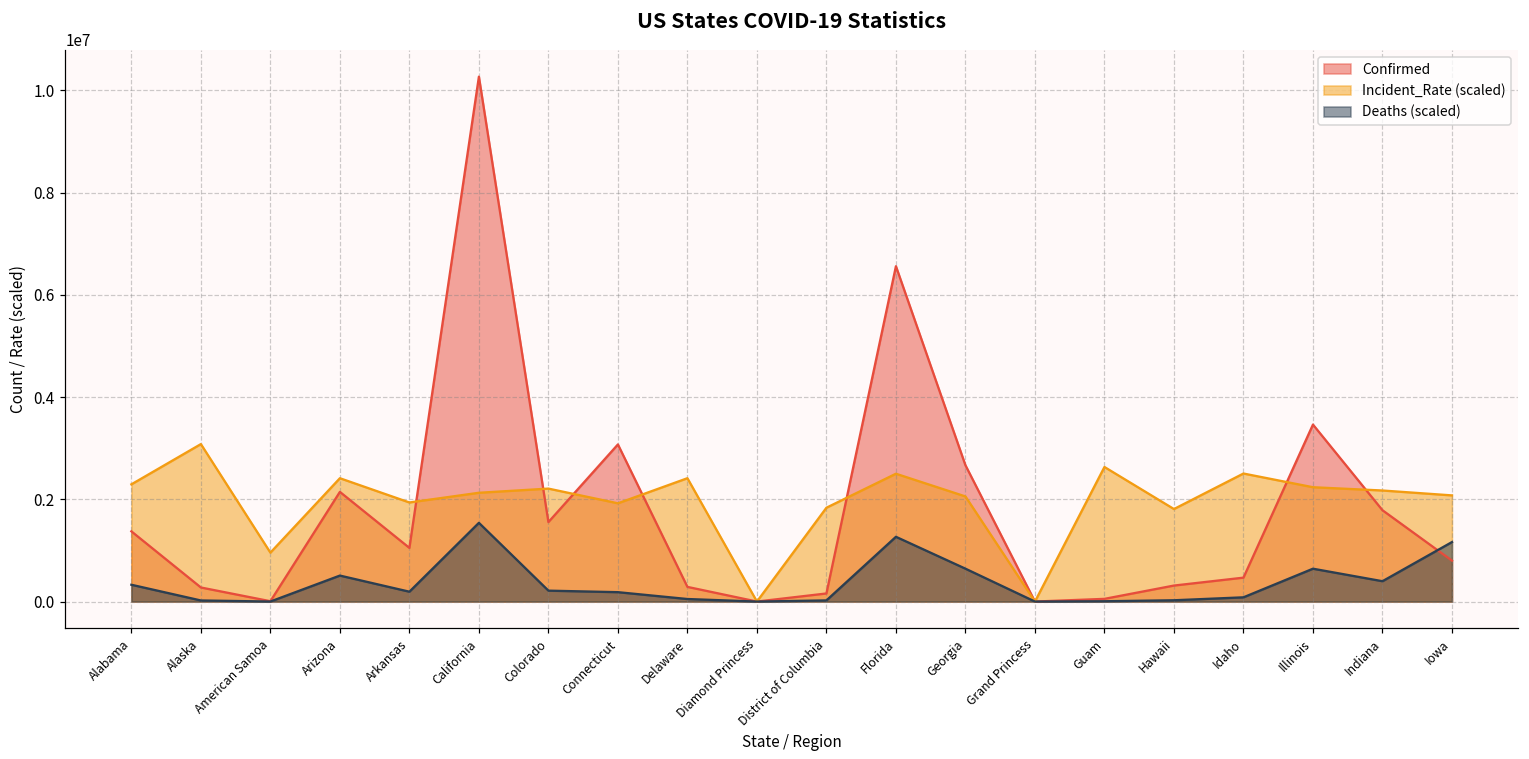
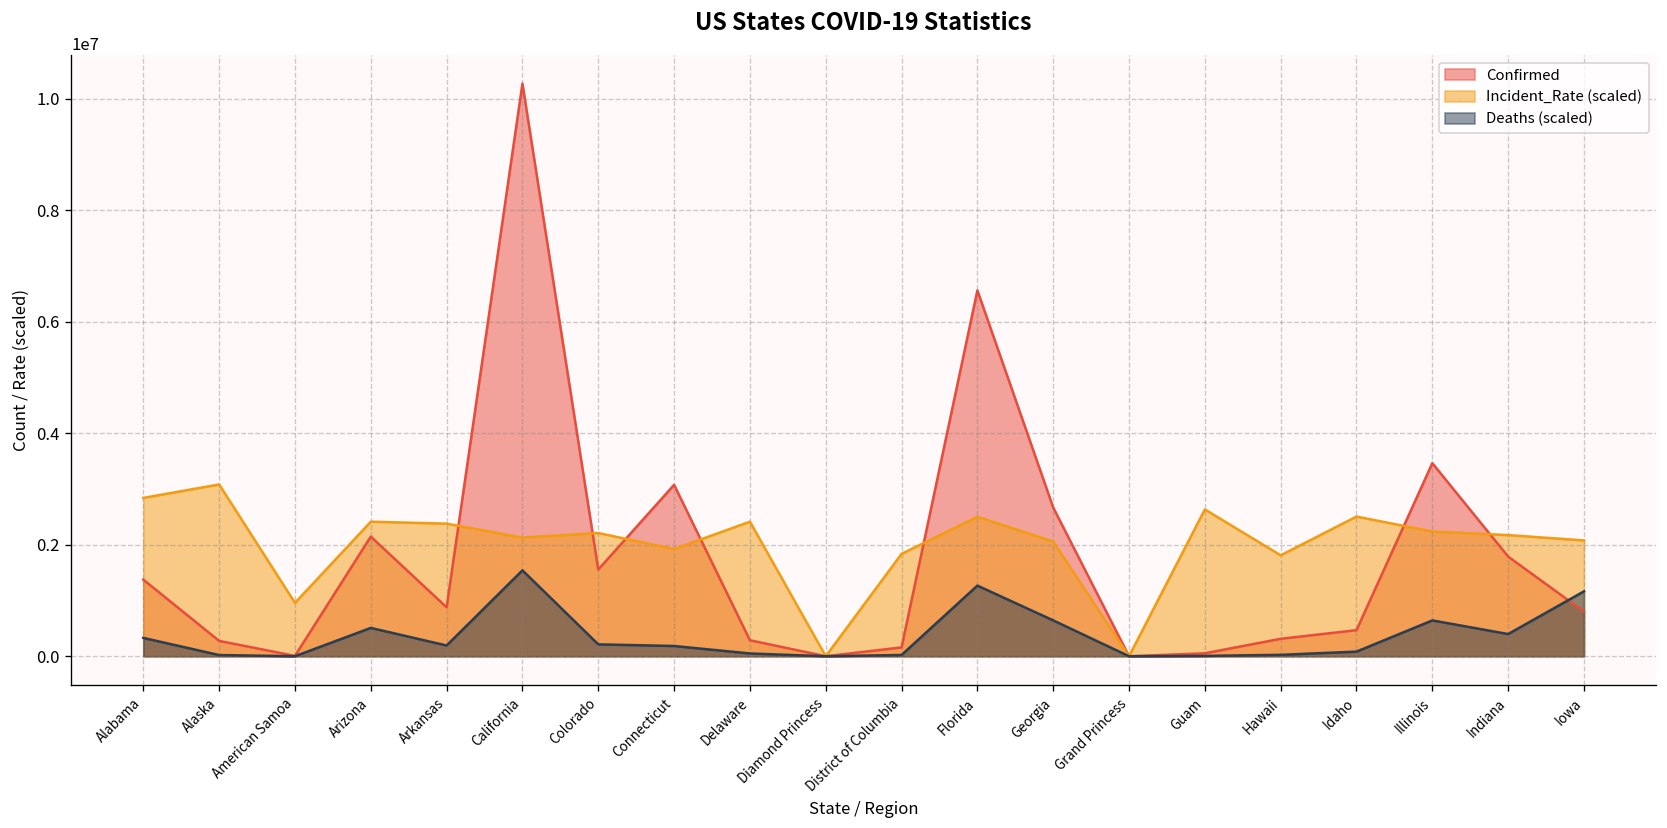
Incident_Rate (scaled), Alabama: 2300000 -> 2800000
Confirmed, Arkansas: 1000000 -> 900000
Incident_Rate (scaled), Arkansas: 1900000 -> 2400000
